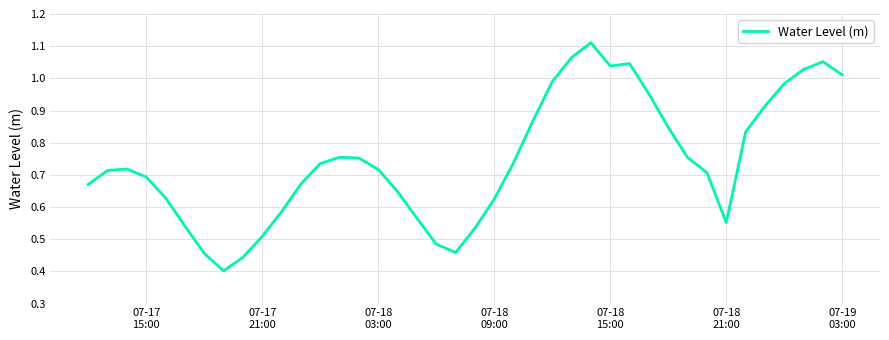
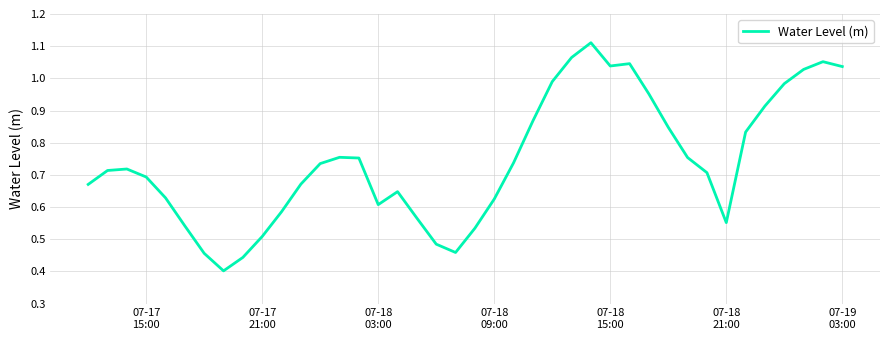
07-18 03:00: 0.72 -> 0.61
07-19 03:00: 1.01 -> 1.04
